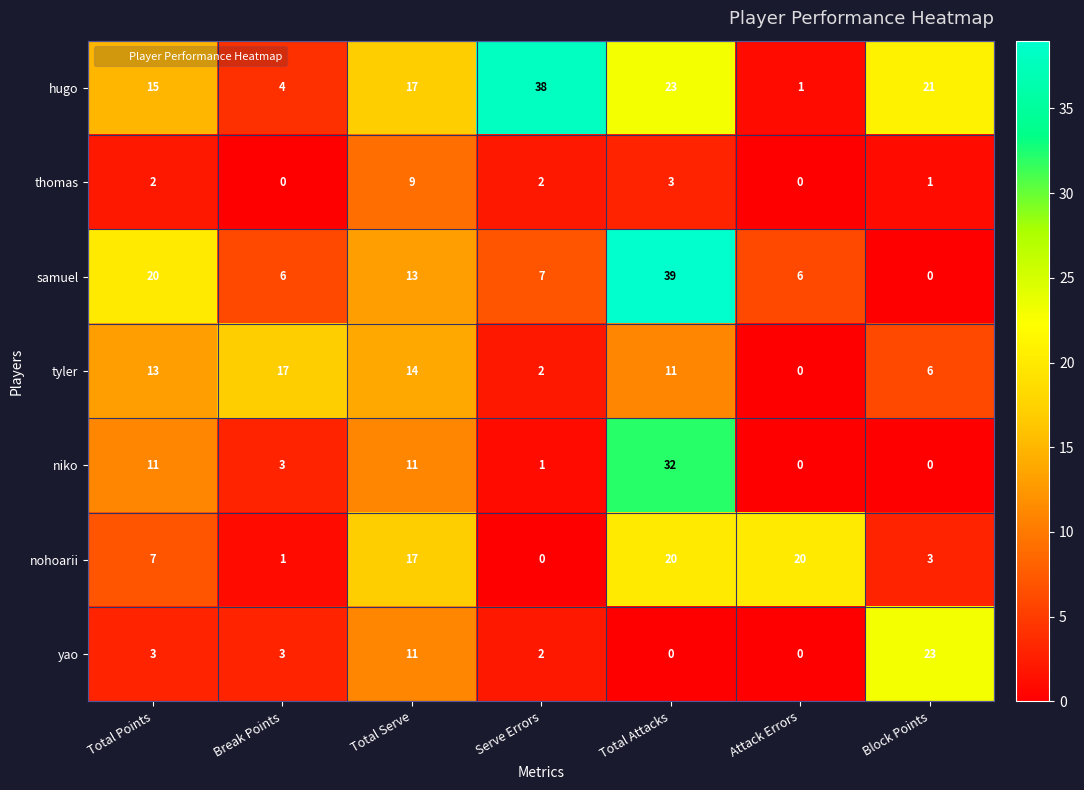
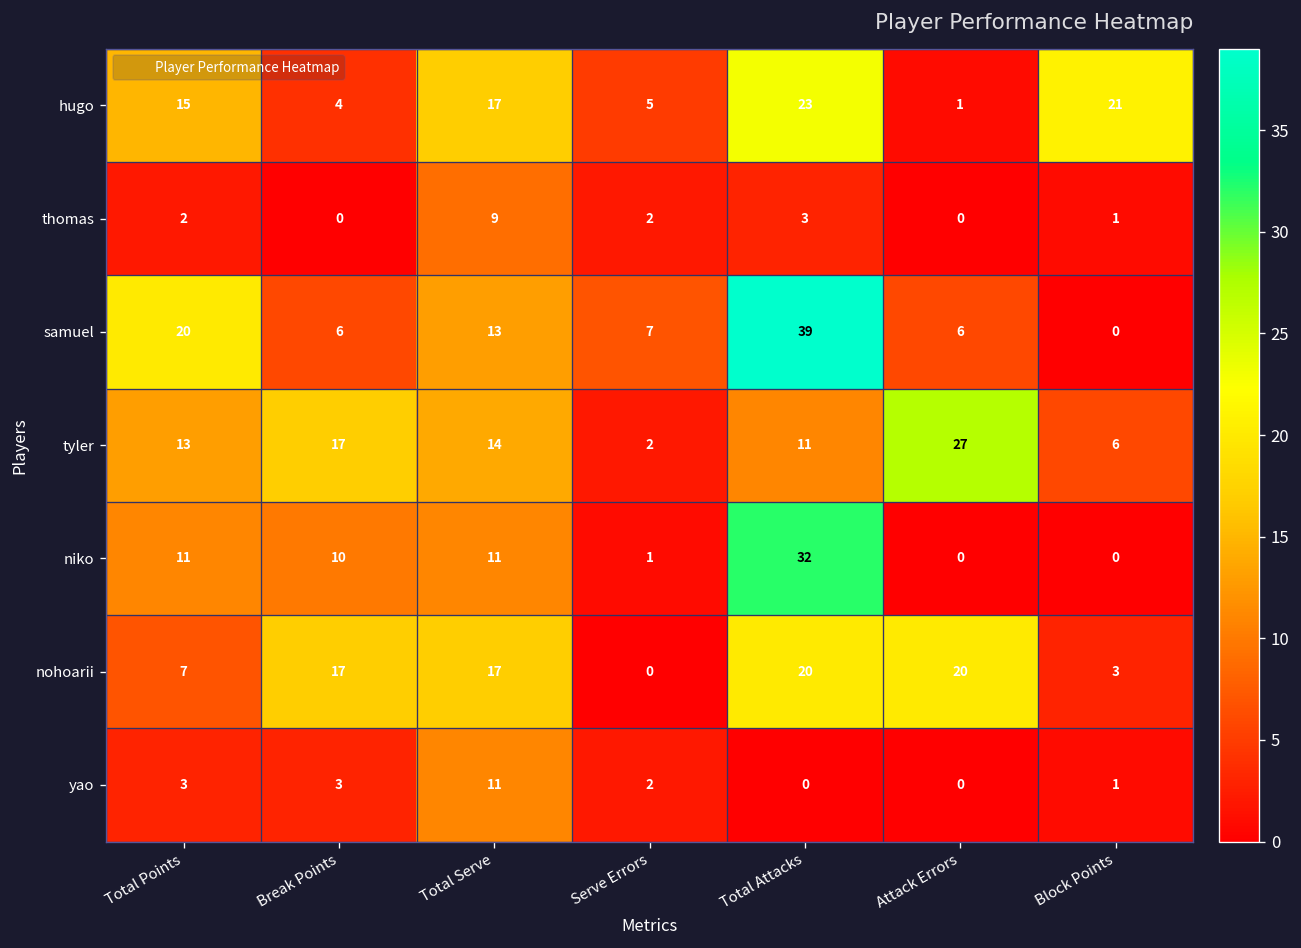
hugo, Serve Errors: 38 -> 5
tyler, Attack Errors: 0 -> 27
niko, Break Points: 3 -> 10
nohoarii, Break Points: 1 -> 17
yao, Block Points: 23 -> 1
